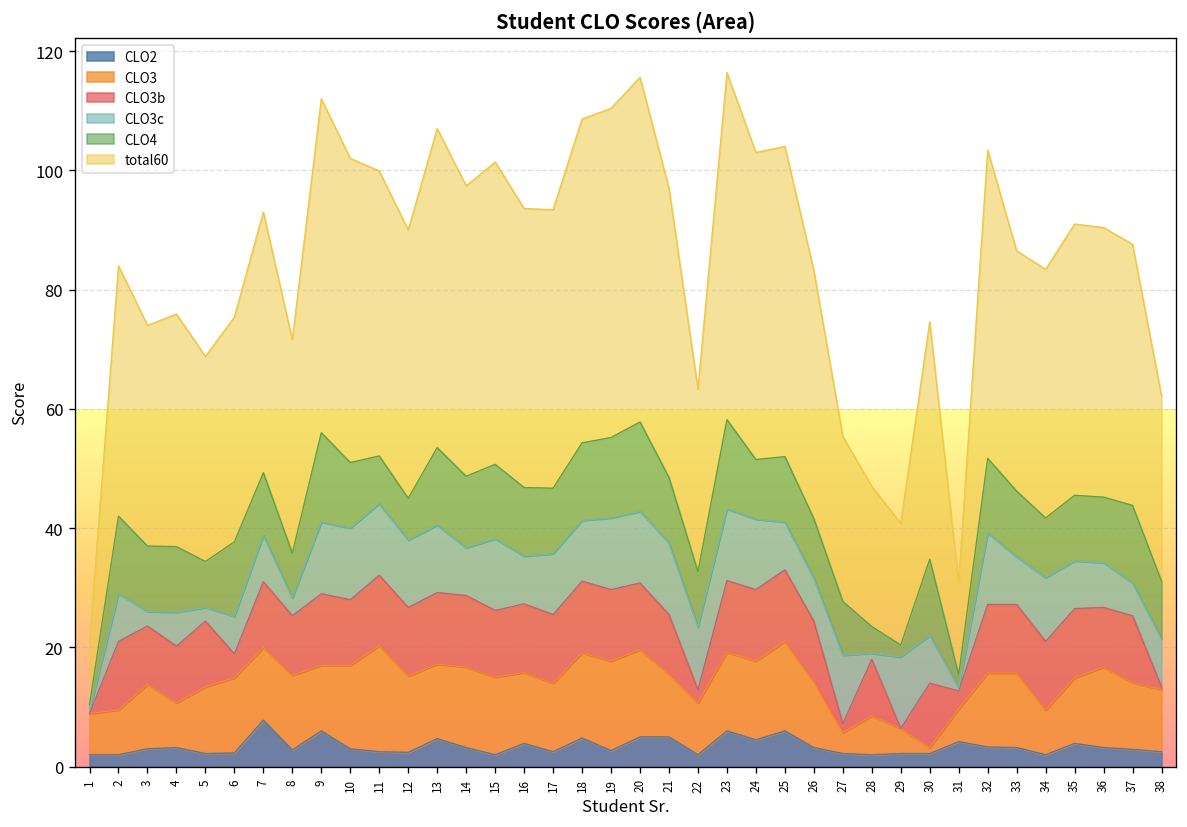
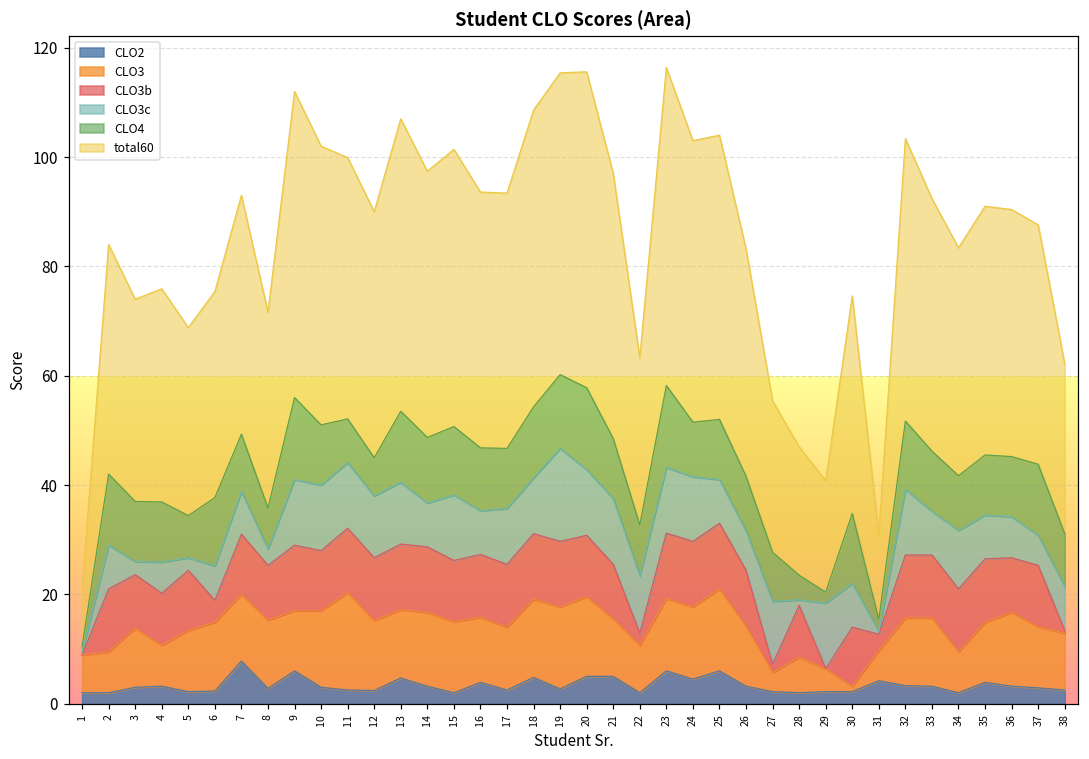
CLO3c, 19: 12 -> 17
total60, 33: 40 -> 46
